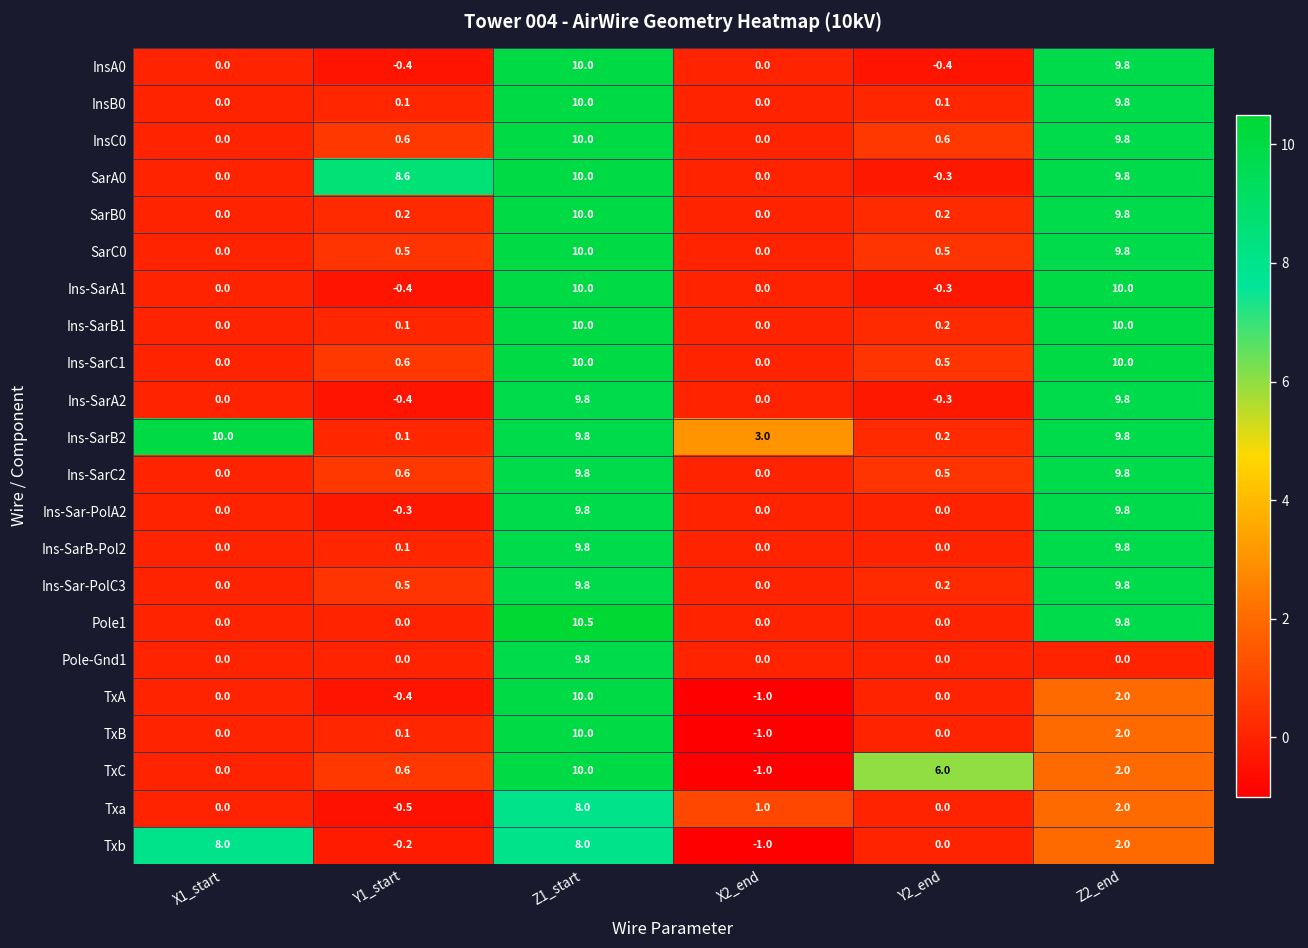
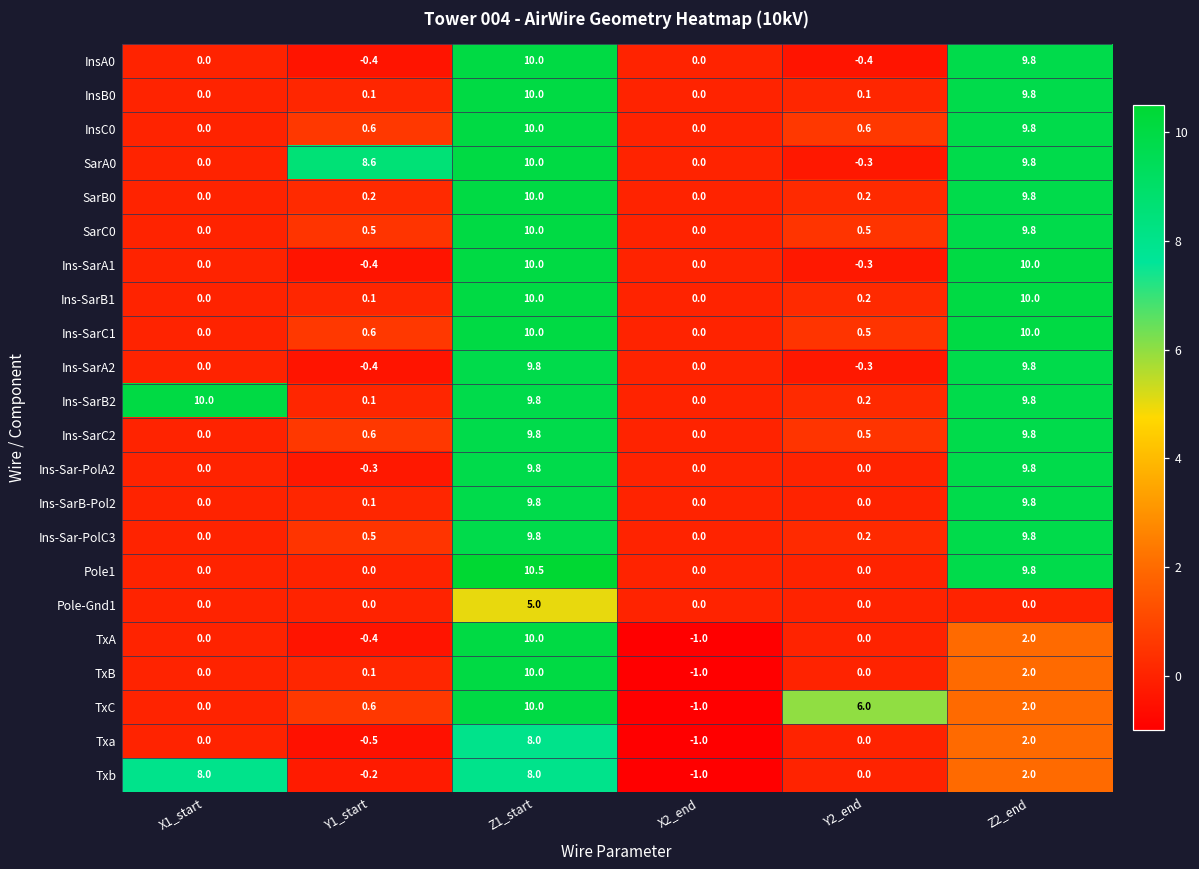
Ins-SarB2, X2_end: 3.0 -> 0.0
Pole-Gnd1, Z1_start: 9.8 -> 5.0
Txa, X2_end: 1.0 -> -1.0
